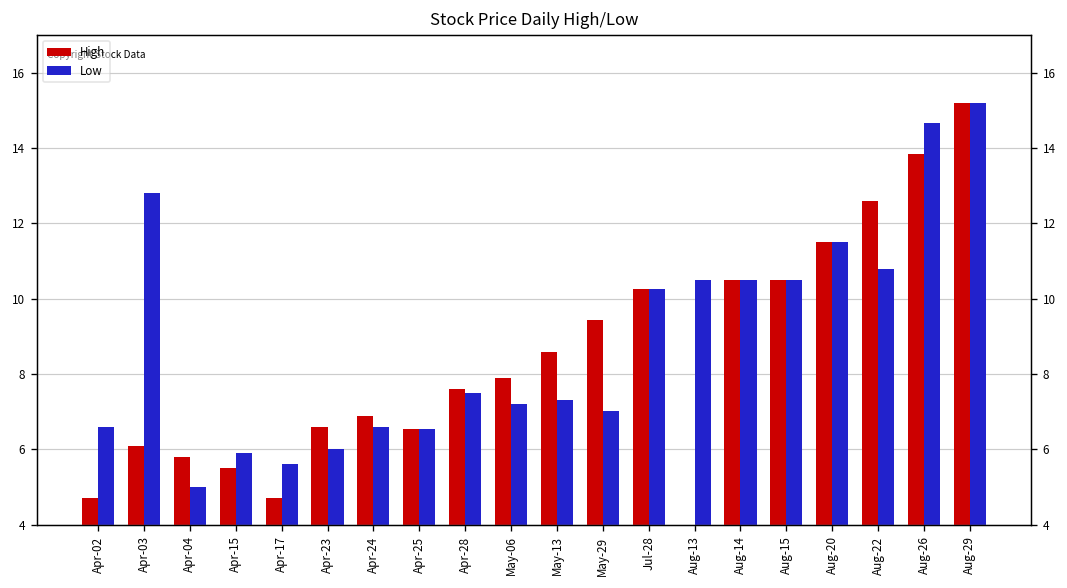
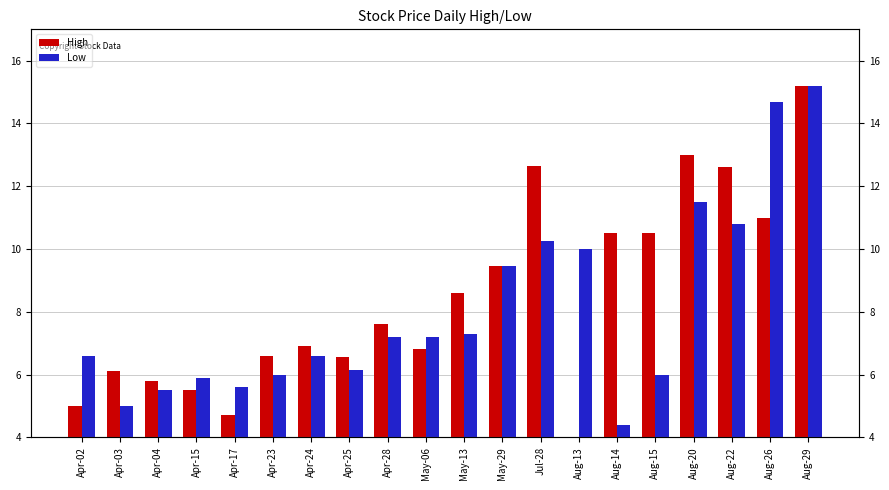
High, Apr-02: 4.7 -> 5.0
Low, Apr-03: 12.8 -> 5.0
Low, Apr-04: 5.0 -> 5.5
Low, Apr-25: 6.6 -> 6.2
Low, Apr-28: 7.5 -> 7.2
High, May-06: 7.9 -> 6.8
Low, May-29: 7.0 -> 9.5
High, Jul-28: 10.3 -> 12.6
Low, Aug-13: 10.5 -> 10.0
Low, Aug-14: 10.5 -> 4.4
Low, Aug-15: 10.5 -> 6.0
High, Aug-20: 11.5 -> 13.0
High, Aug-26: 13.9 -> 11.0
